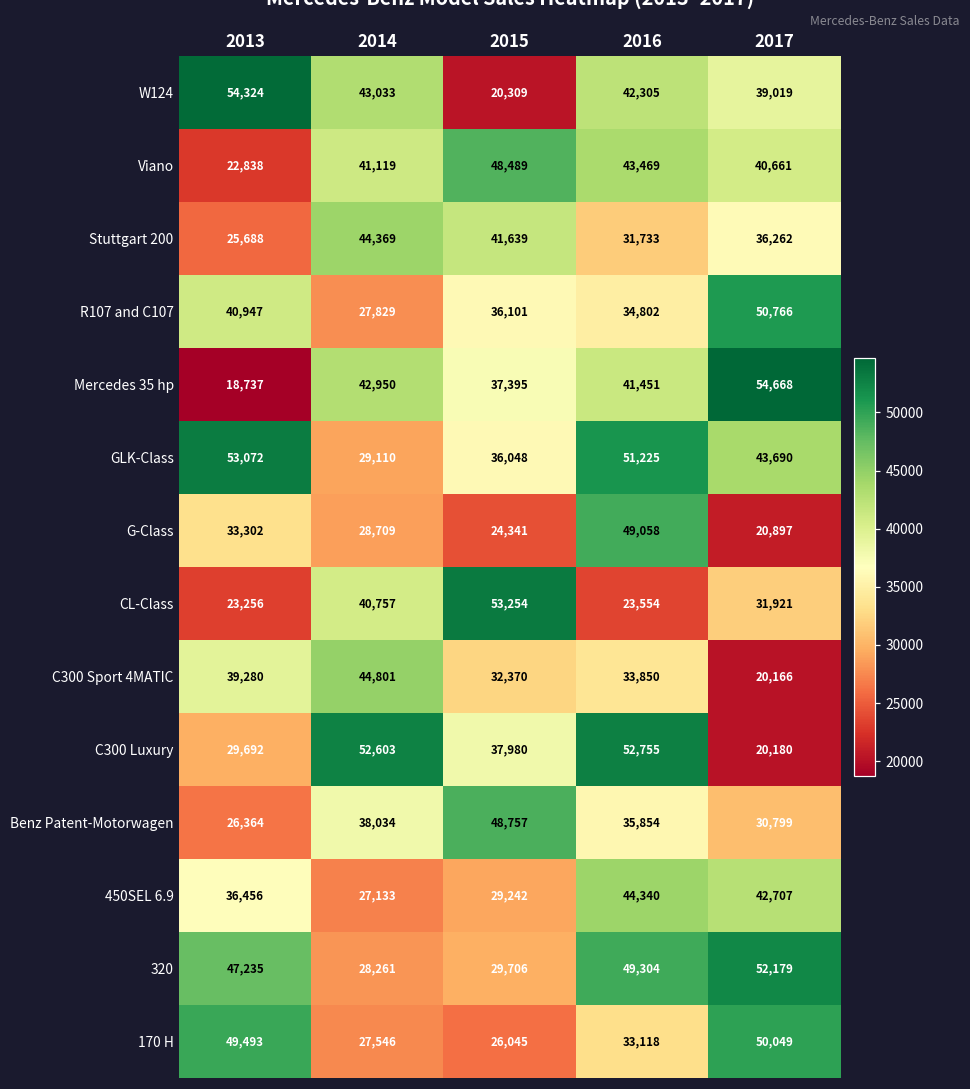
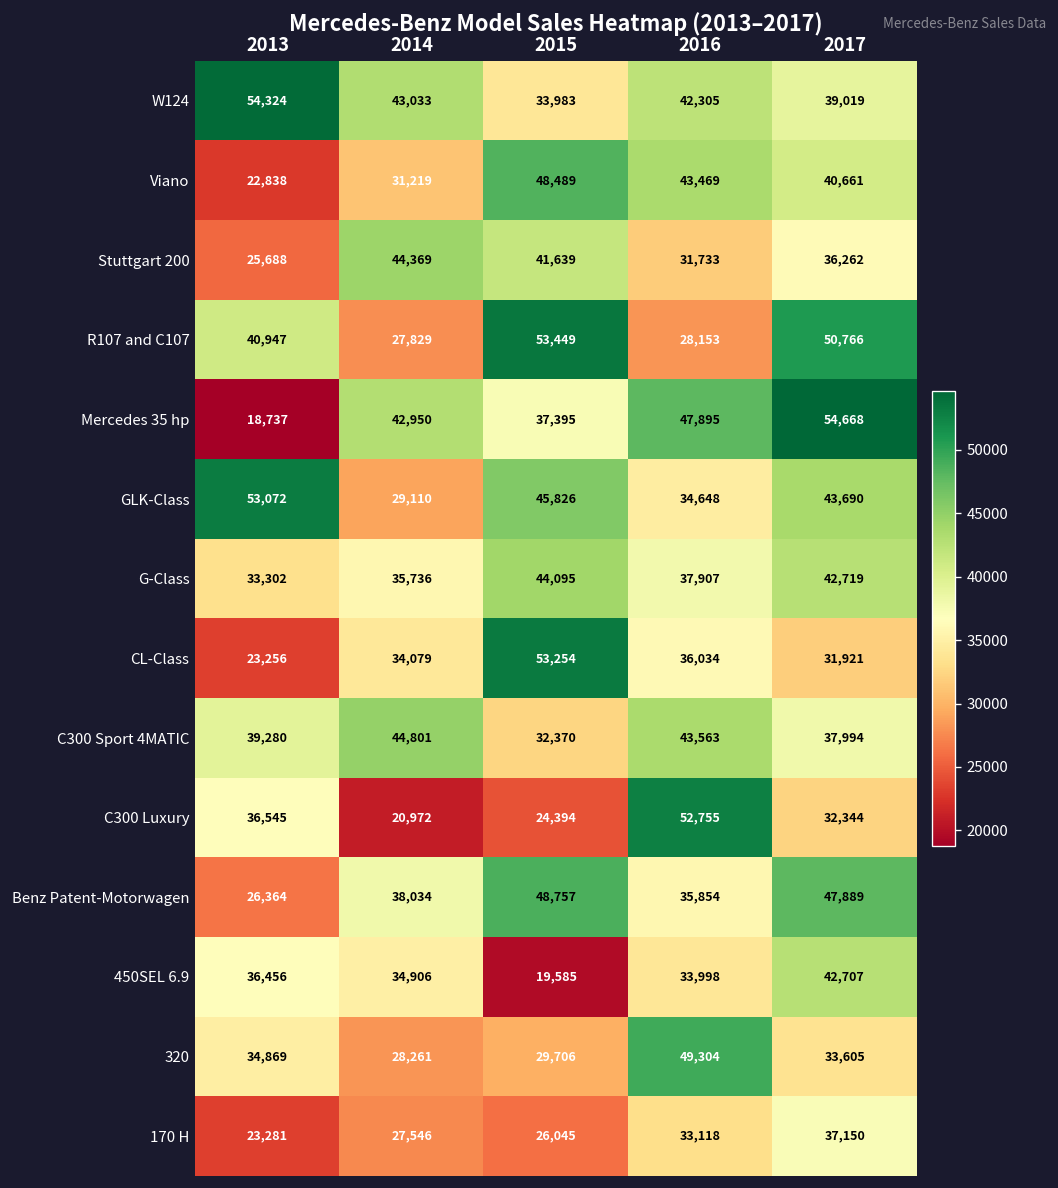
W124, 2015: 20,309 -> 33,983
Viano, 2014: 41,119 -> 31,219
R107 and C107, 2015: 36,101 -> 53,449
R107 and C107, 2016: 34,802 -> 28,153
Mercedes 35 hp, 2016: 41,451 -> 47,895
GLK-Class, 2015: 36,048 -> 45,826
GLK-Class, 2016: 51,225 -> 34,648
G-Class, 2014: 28,709 -> 35,736
G-Class, 2015: 24,341 -> 44,095
G-Class, 2016: 49,058 -> 37,907
G-Class, 2017: 20,897 -> 42,719
CL-Class, 2014: 40,757 -> 34,079
CL-Class, 2016: 23,554 -> 36,034
C300 Sport 4MATIC, 2016: 33,850 -> 43,563
C300 Sport 4MATIC, 2017: 20,166 -> 37,994
C300 Luxury, 2013: 29,692 -> 36,545
C300 Luxury, 2014: 52,603 -> 20,972
C300 Luxury, 2015: 37,980 -> 24,394
C300 Luxury, 2017: 20,180 -> 32,344
Benz Patent-Motorwagen, 2017: 30,799 -> 47,889
450SEL 6.9, 2014: 27,133 -> 34,906
450SEL 6.9, 2015: 29,242 -> 19,585
450SEL 6.9, 2016: 44,340 -> 33,998
320, 2013: 47,235 -> 34,869
320, 2017: 52,179 -> 33,605
170 H, 2013: 49,493 -> 23,281
170 H, 2017: 50,049 -> 37,150
